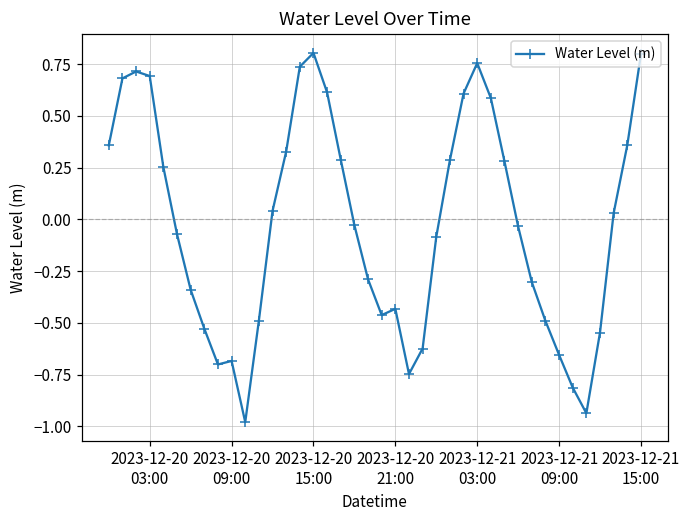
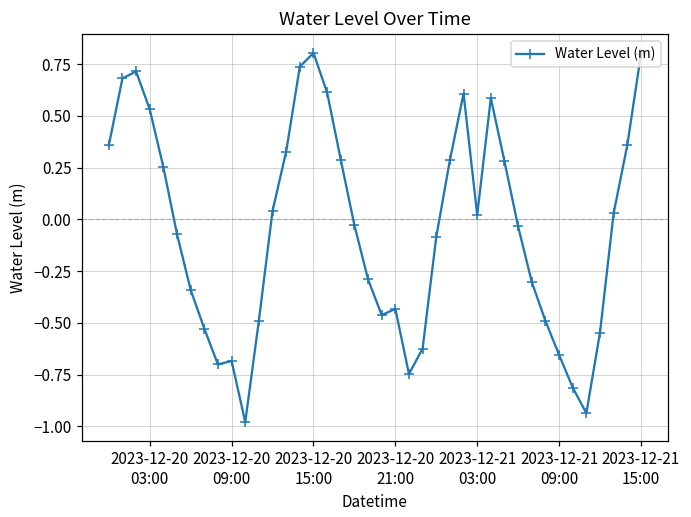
2023-12-20 03:00: 0.69 -> 0.53
2023-12-21 03:00: 0.75 -> 0.02
